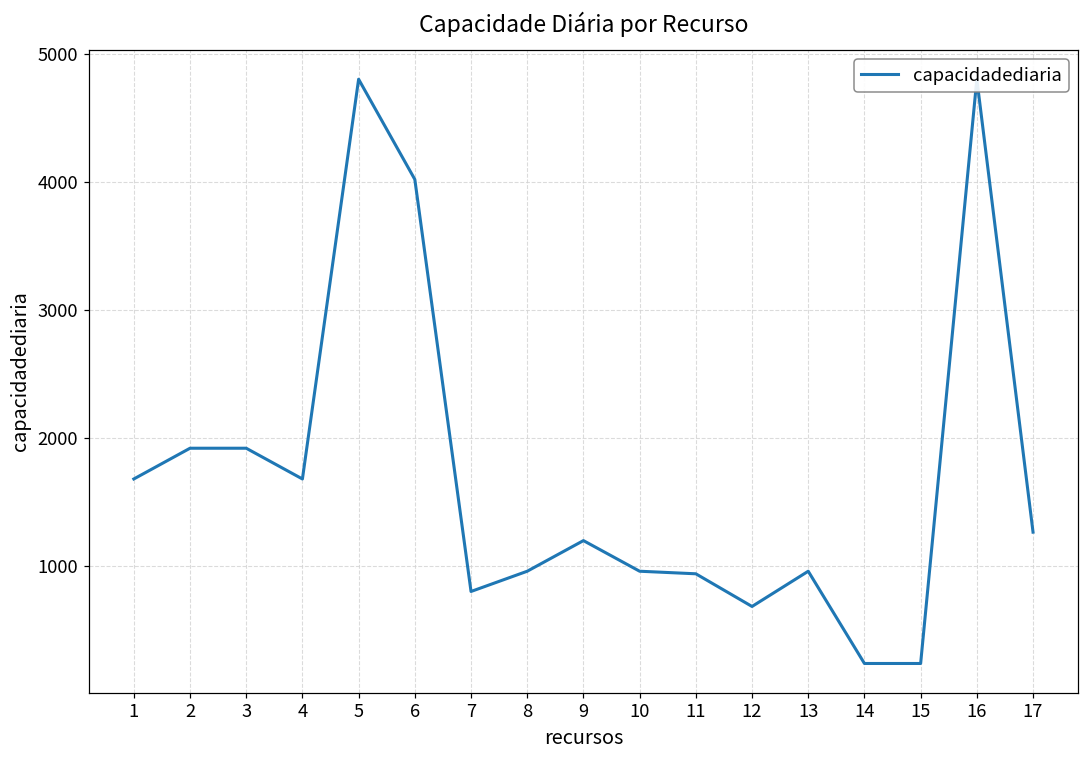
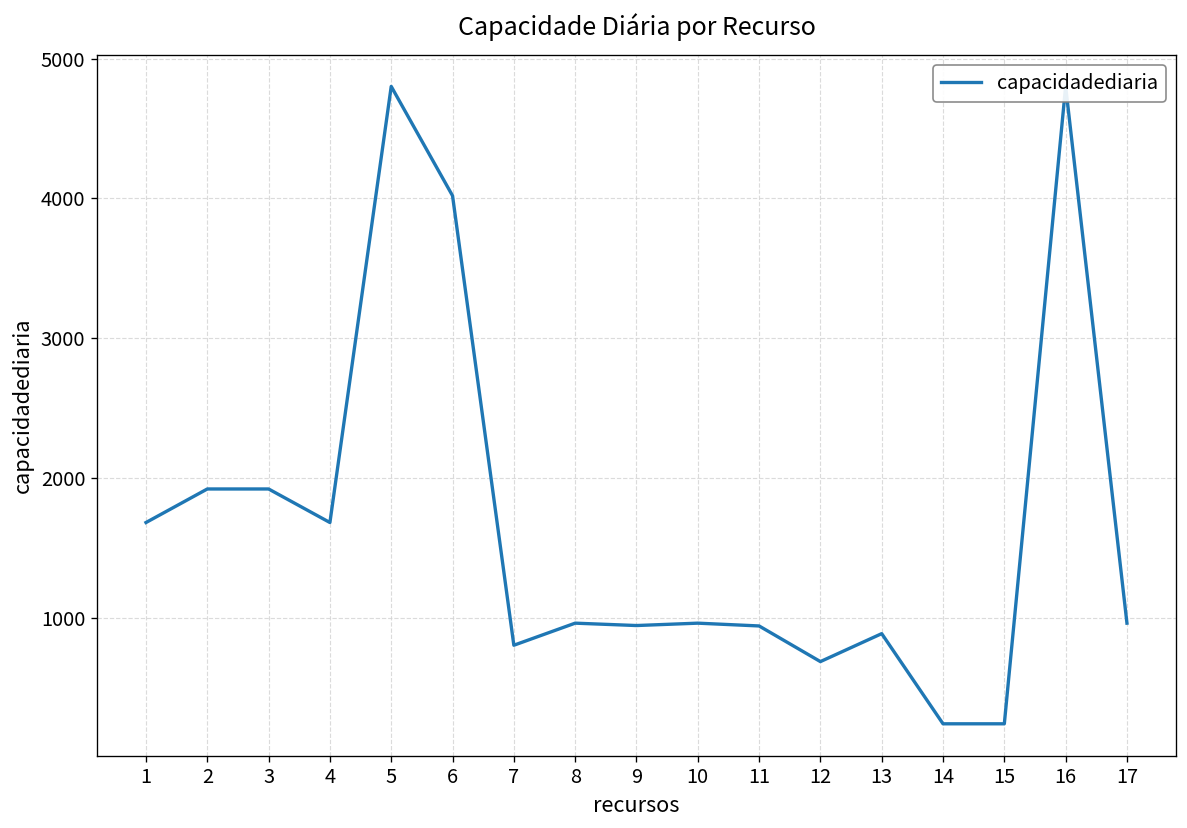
9: 1200 -> 940
13: 960 -> 890
17: 1270 -> 960
